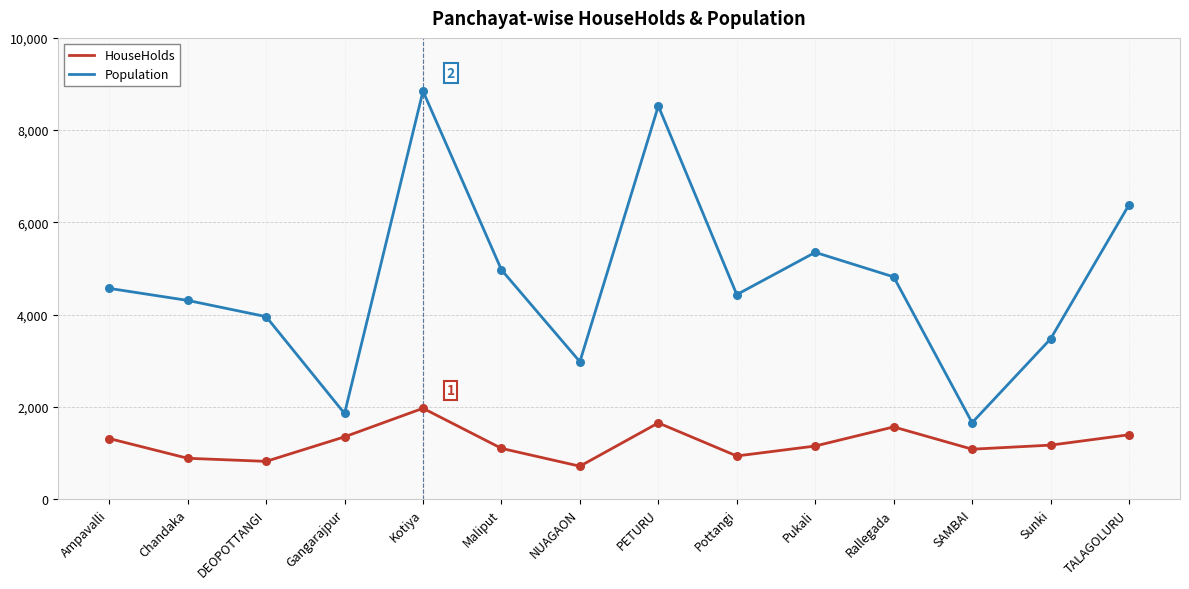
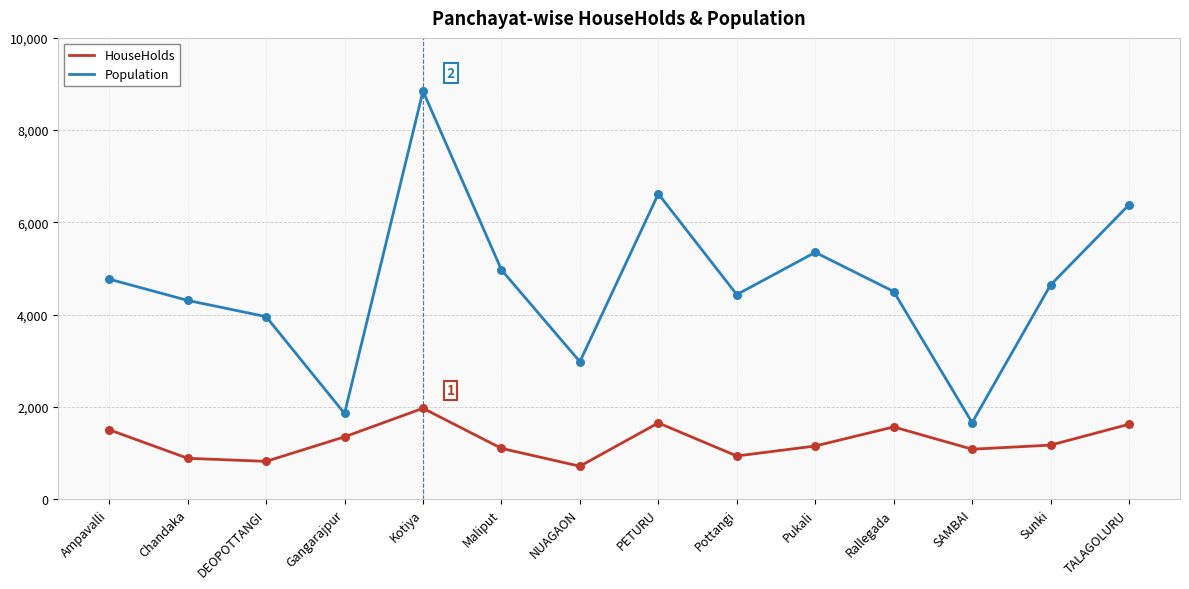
HouseHolds, Ampavalli: 1,300 -> 1,500
Population, Ampavalli: 4,600 -> 4,800
Population, PETURU: 8,500 -> 6,600
Population, Rallegada: 4,800 -> 4,500
Population, Sunki: 3,500 -> 4,600
HouseHolds, TALAGOLURU: 1,400 -> 1,600
